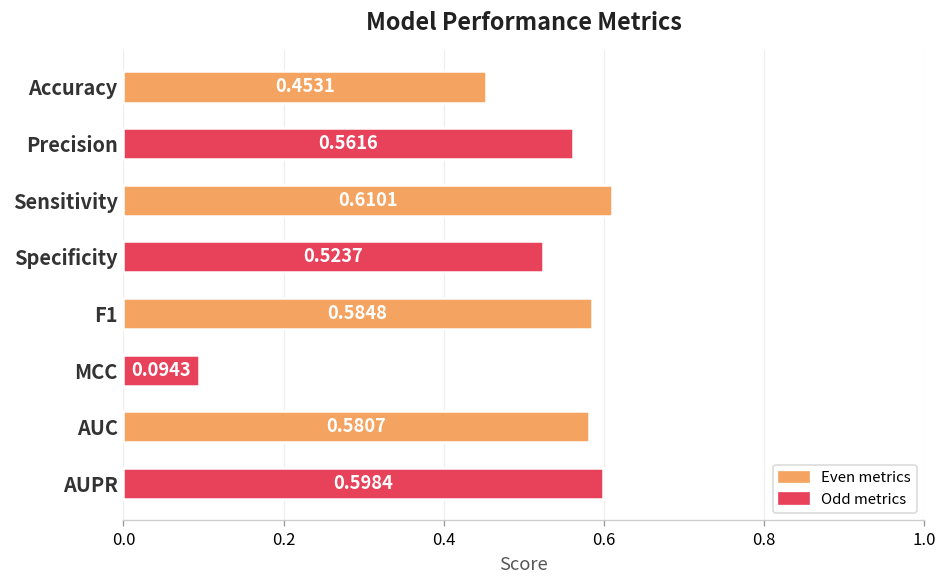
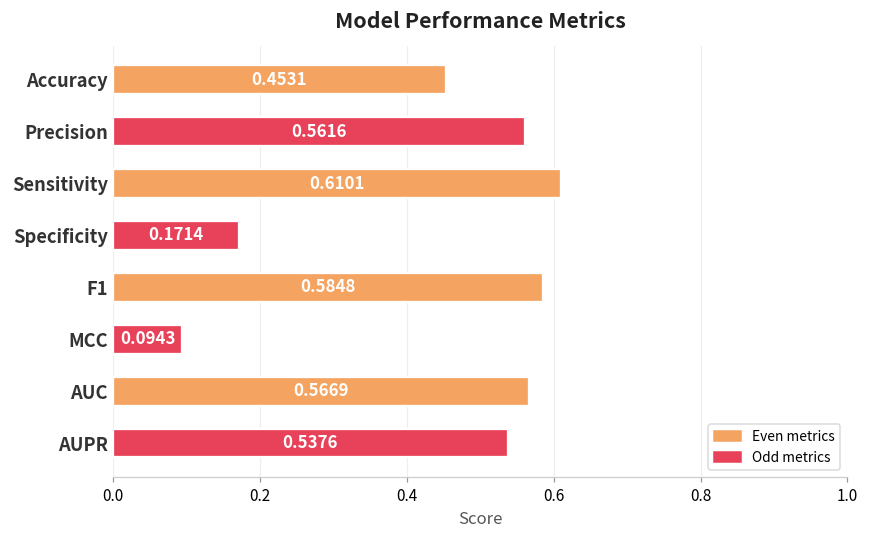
Specificity: 0.5237 -> 0.1714
AUC: 0.5807 -> 0.5669
AUPR: 0.5984 -> 0.5376
